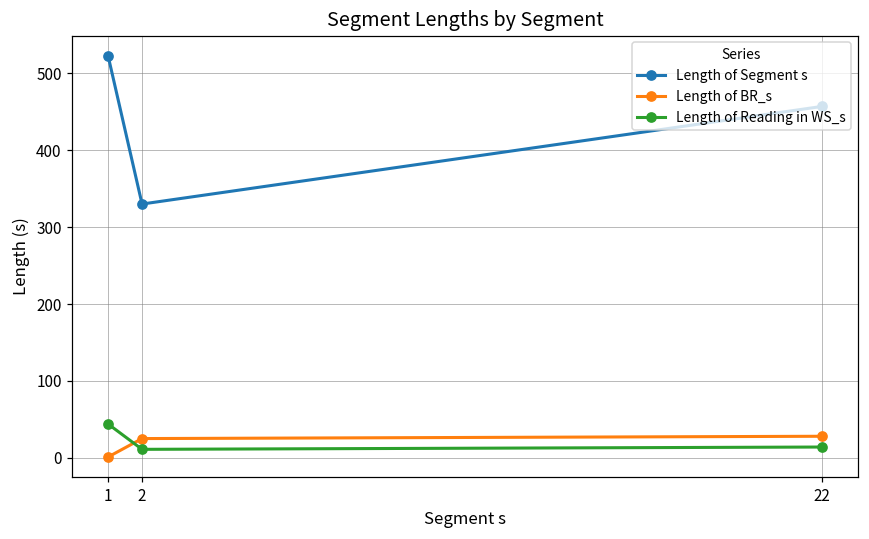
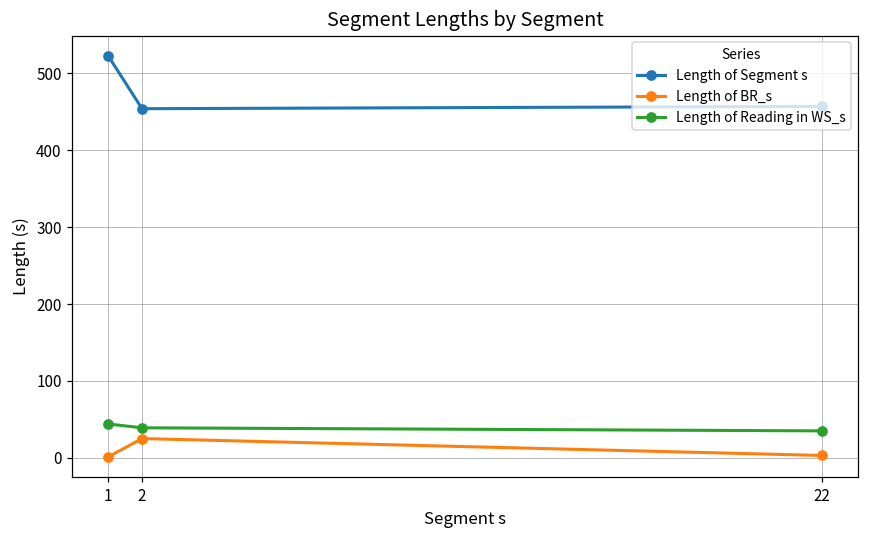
Length of Segment s, 2: 330 -> 450
Length of Reading in WS_s, 2: 10 -> 40
Length of BR_s, 22: 30 -> 0
Length of Reading in WS_s, 22: 10 -> 40
